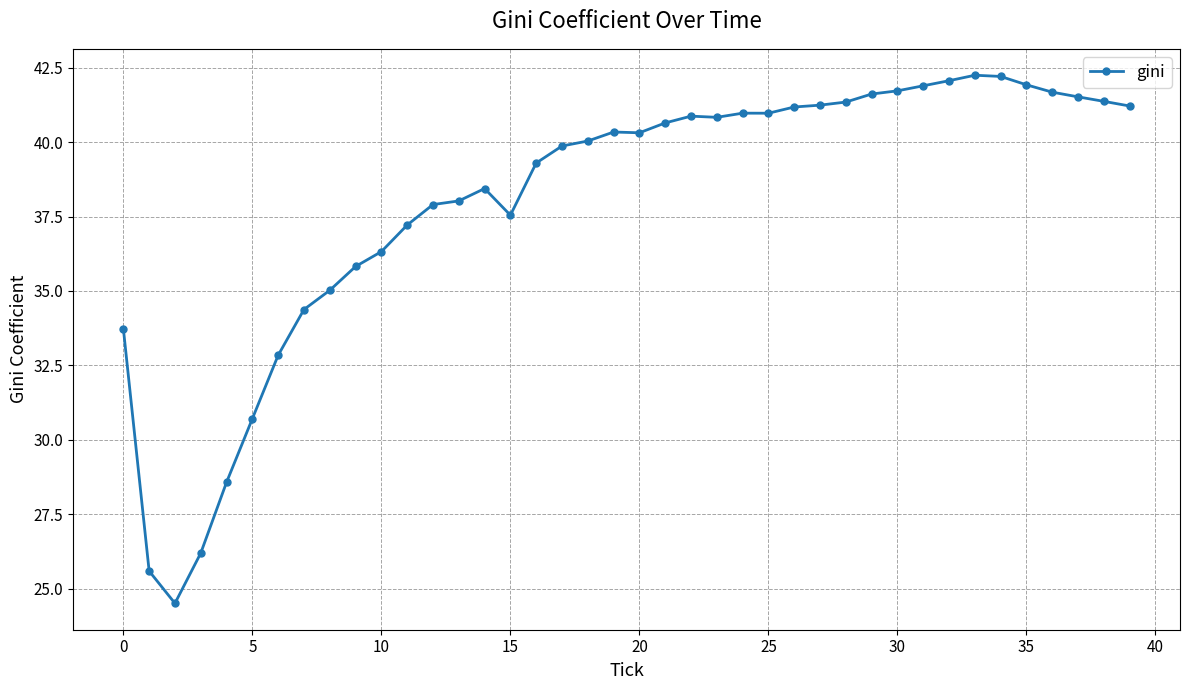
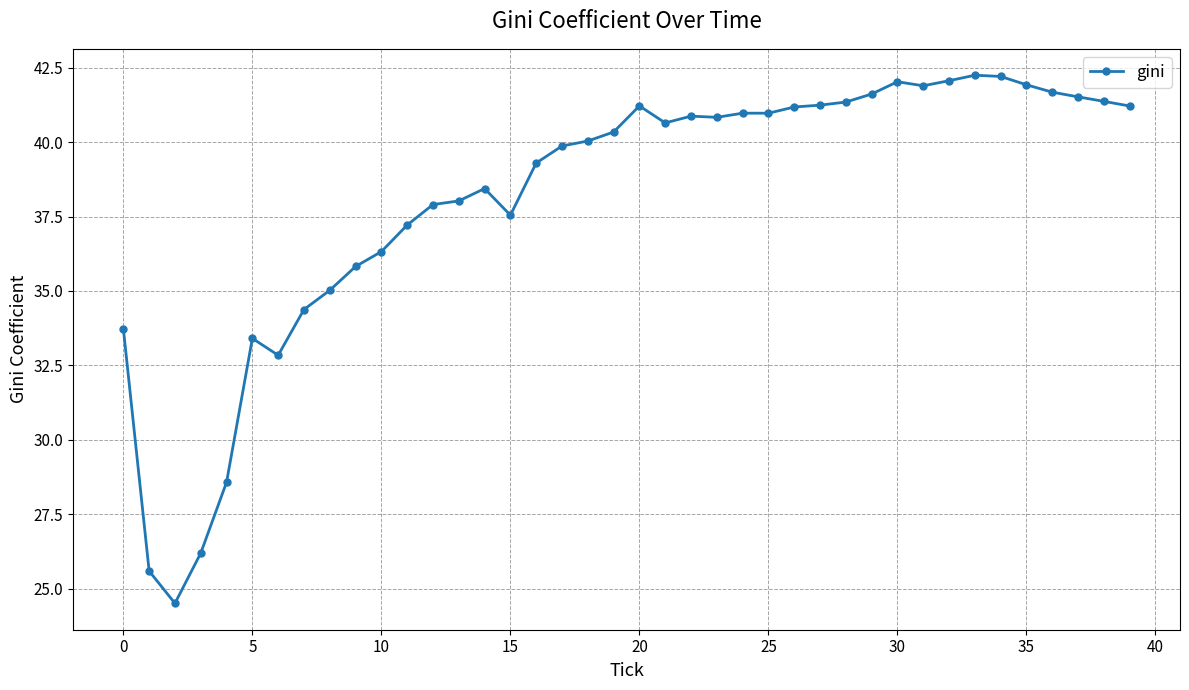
5: 30.7 -> 33.4
20: 40.3 -> 41.2
30: 41.7 -> 42.0
